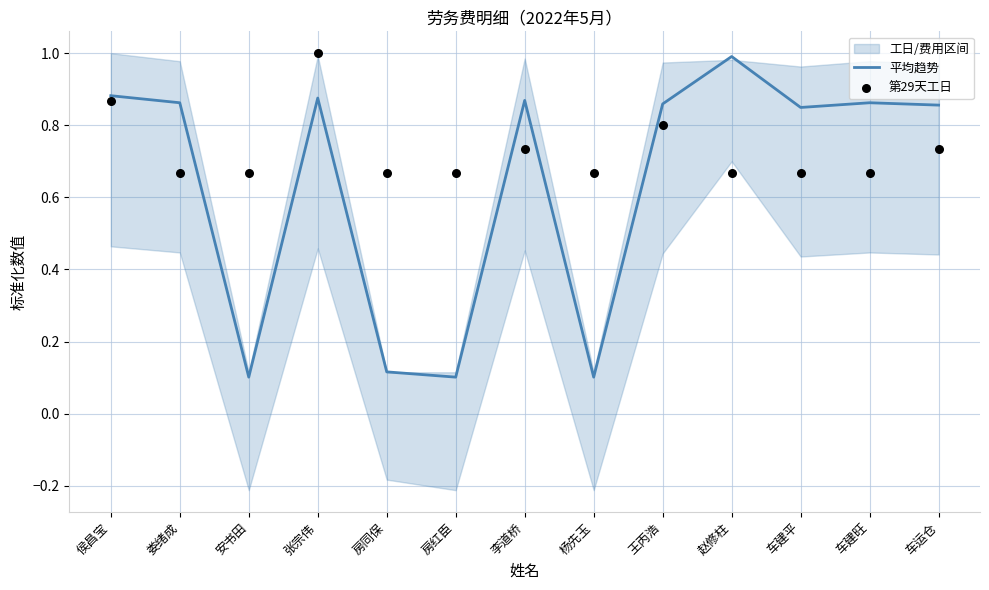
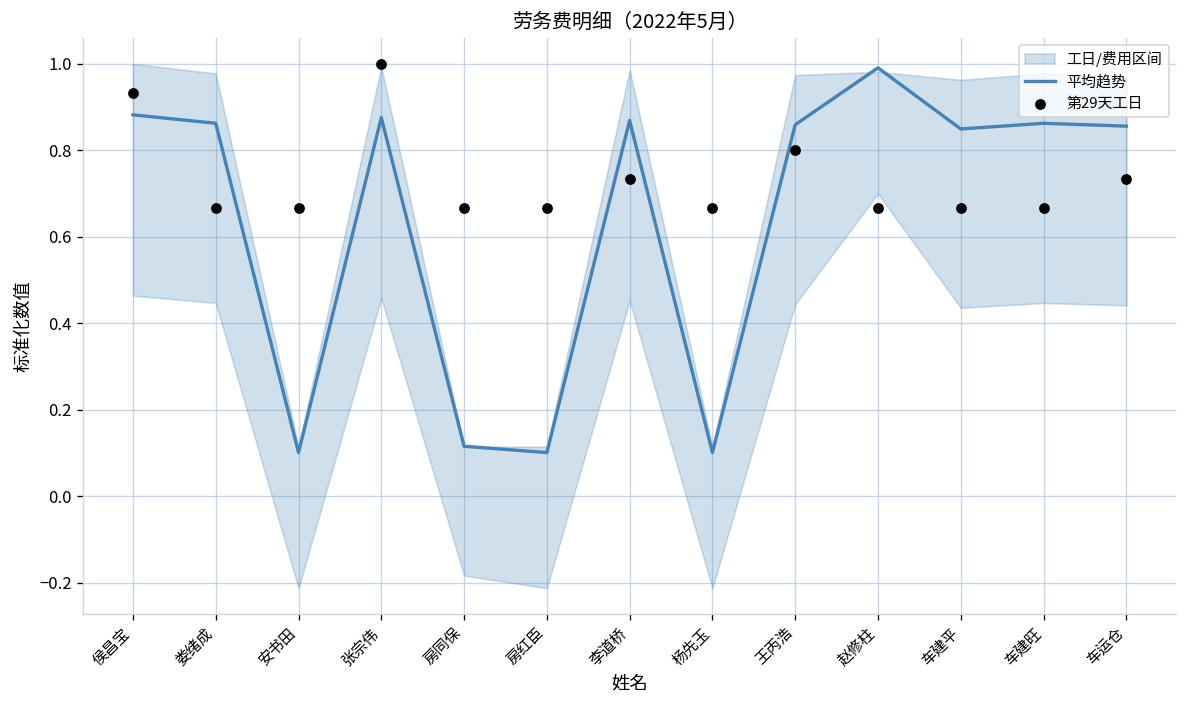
第29天工日, 侯昌宝: 0.87 -> 0.93
